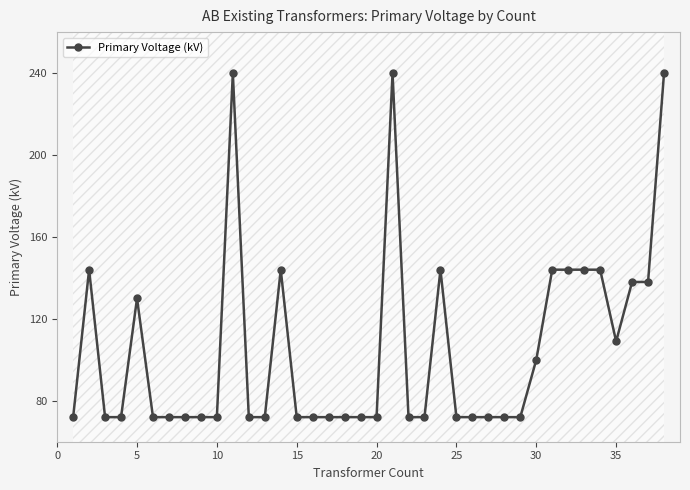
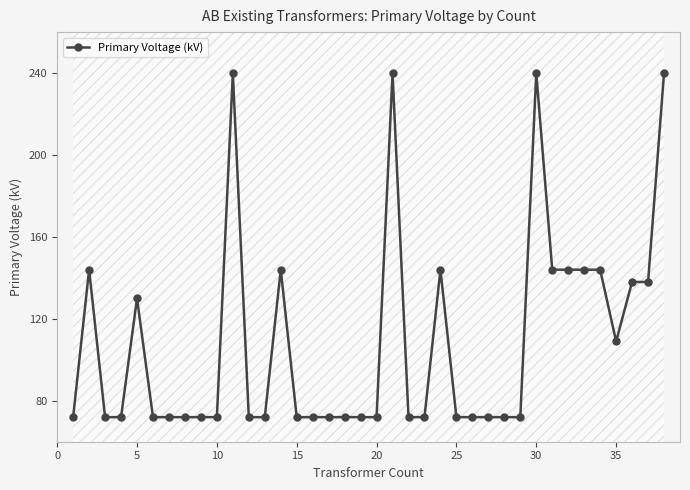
Primary Voltage (kV), 30: 100 -> 240
